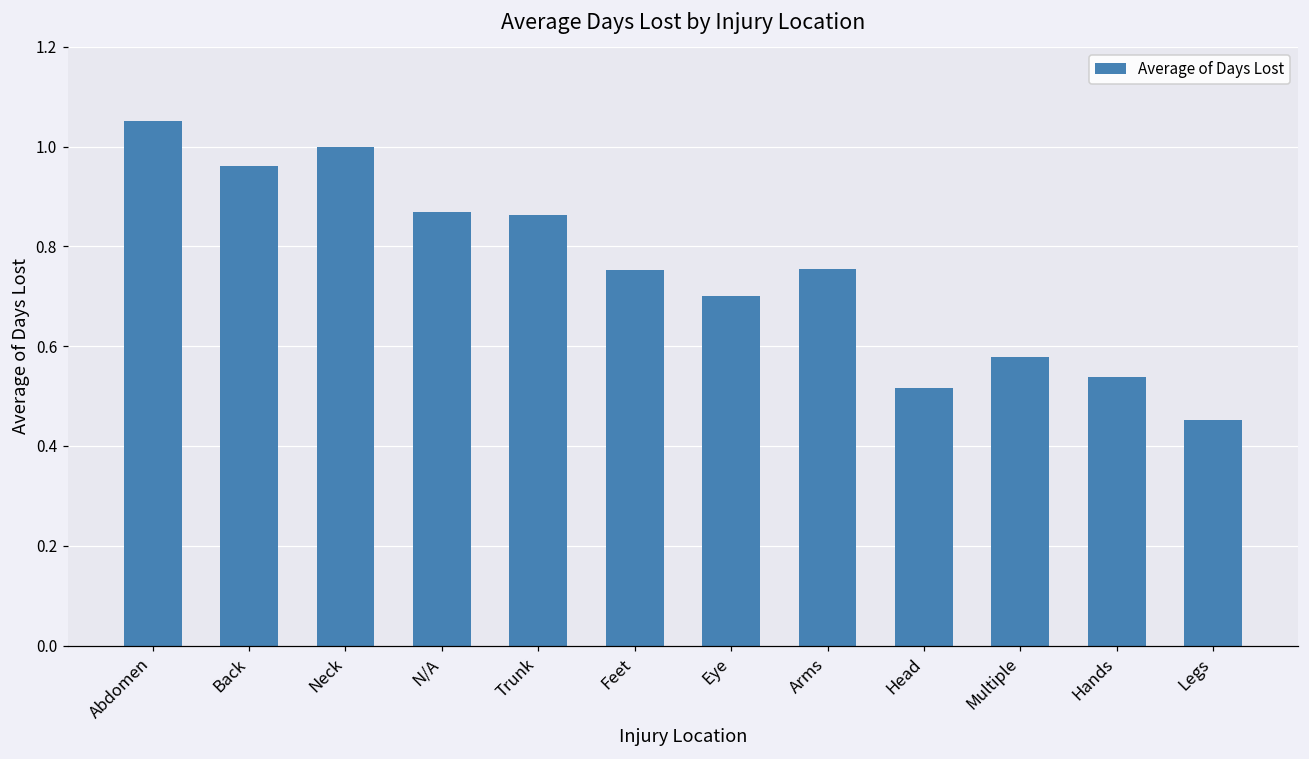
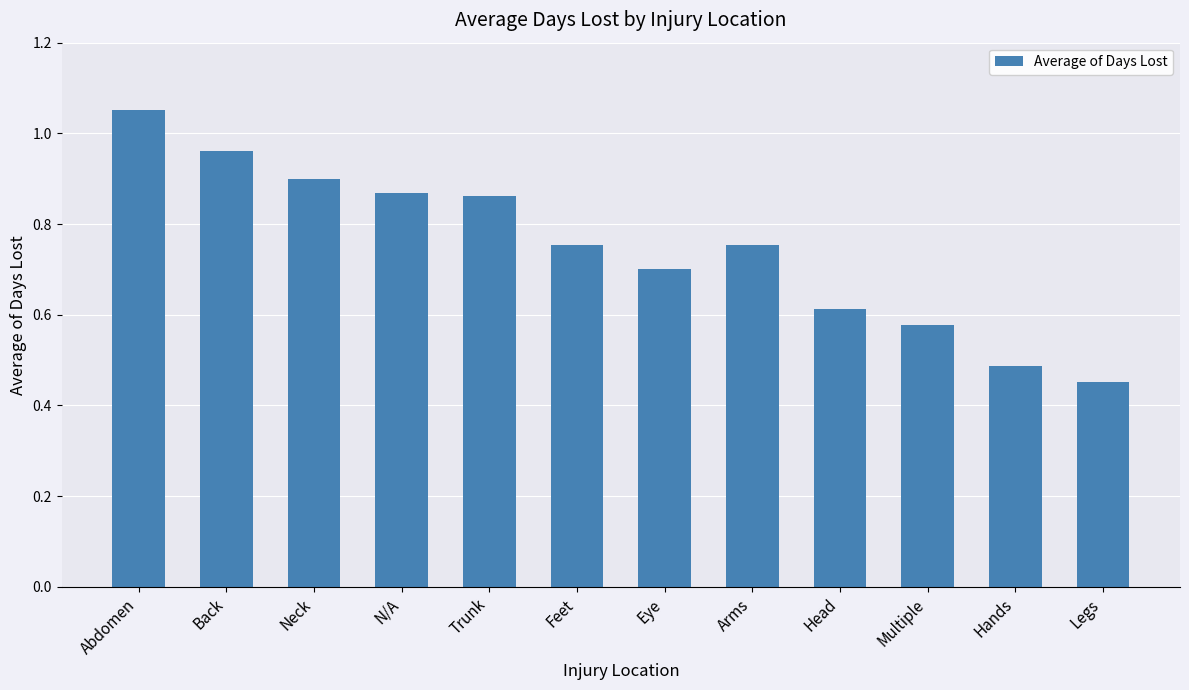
Neck: 1.0 -> 0.9
Head: 0.52 -> 0.61
Hands: 0.54 -> 0.49
